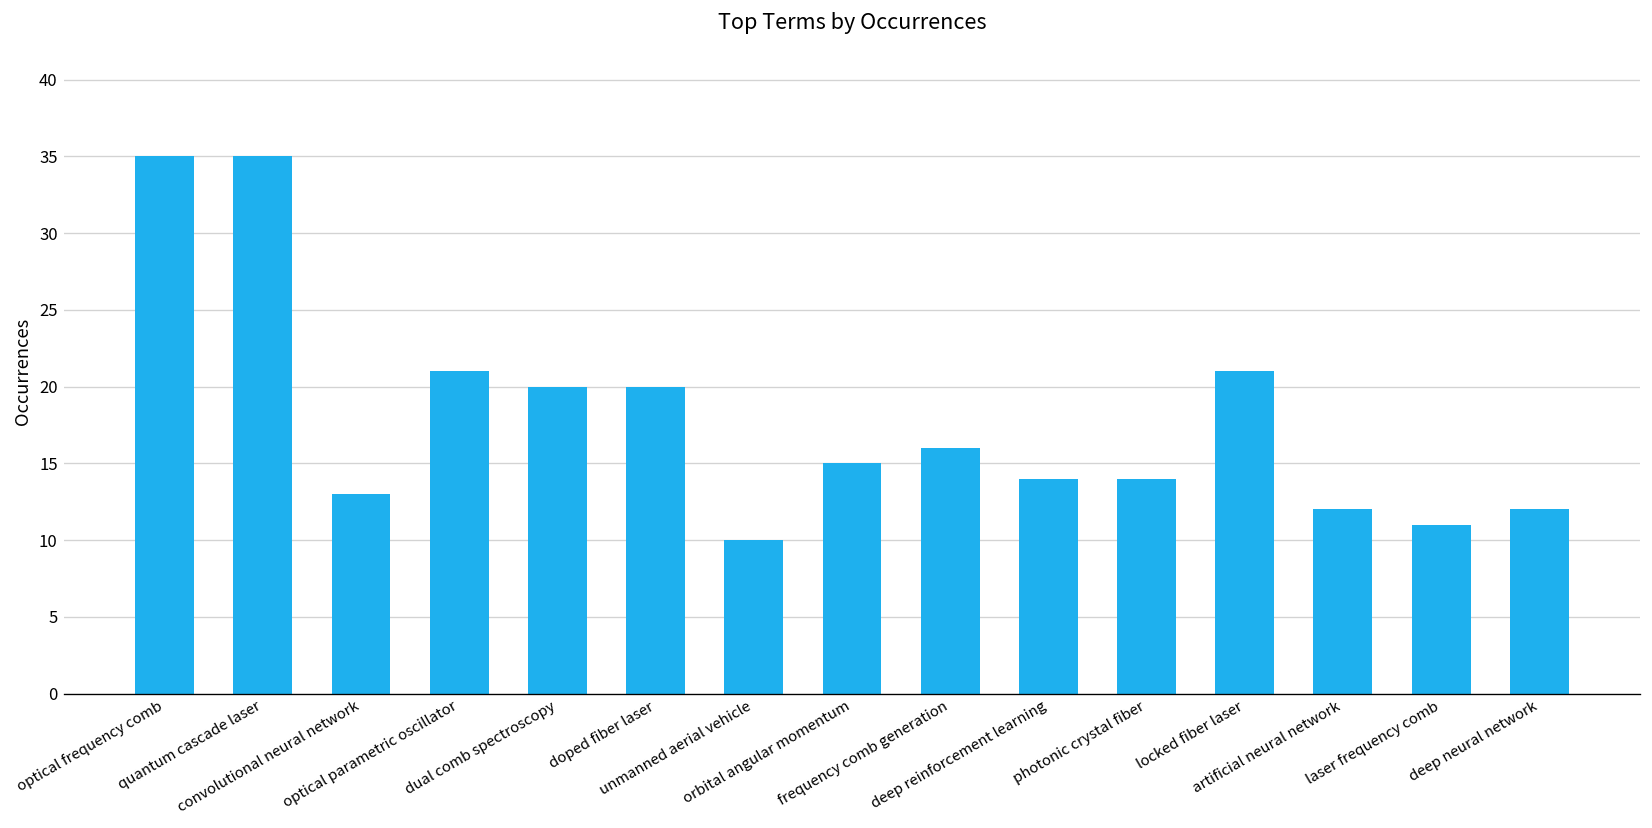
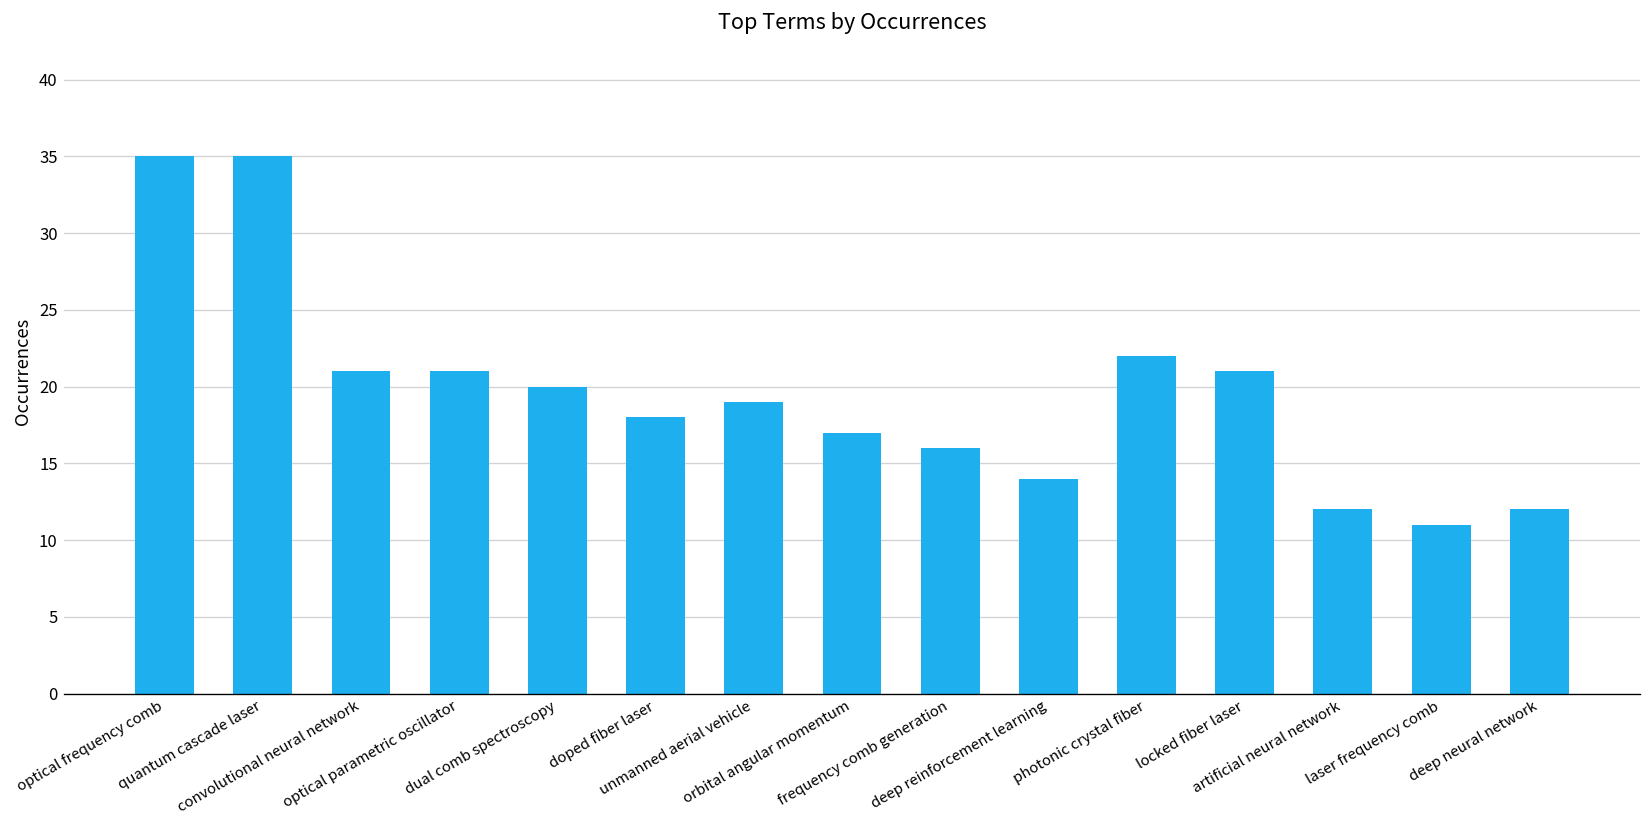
convolutional neural network: 13 -> 21
doped fiber laser: 20 -> 18
unmanned aerial vehicle: 10 -> 19
orbital angular momentum: 15 -> 17
photonic crystal fiber: 14 -> 22
